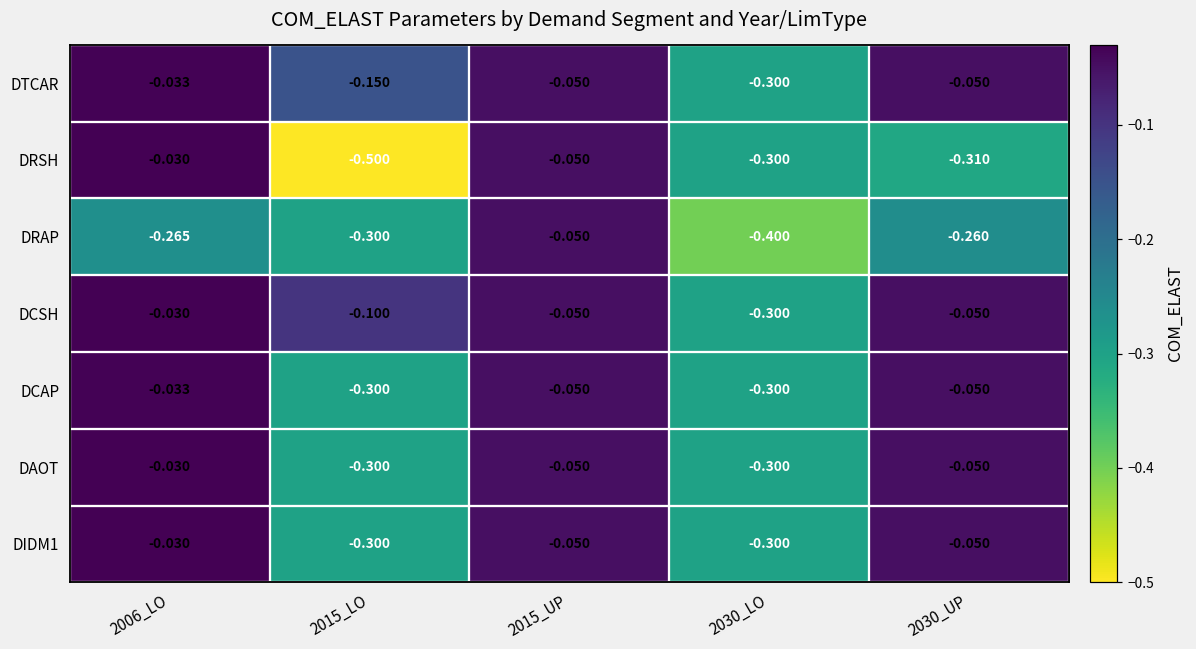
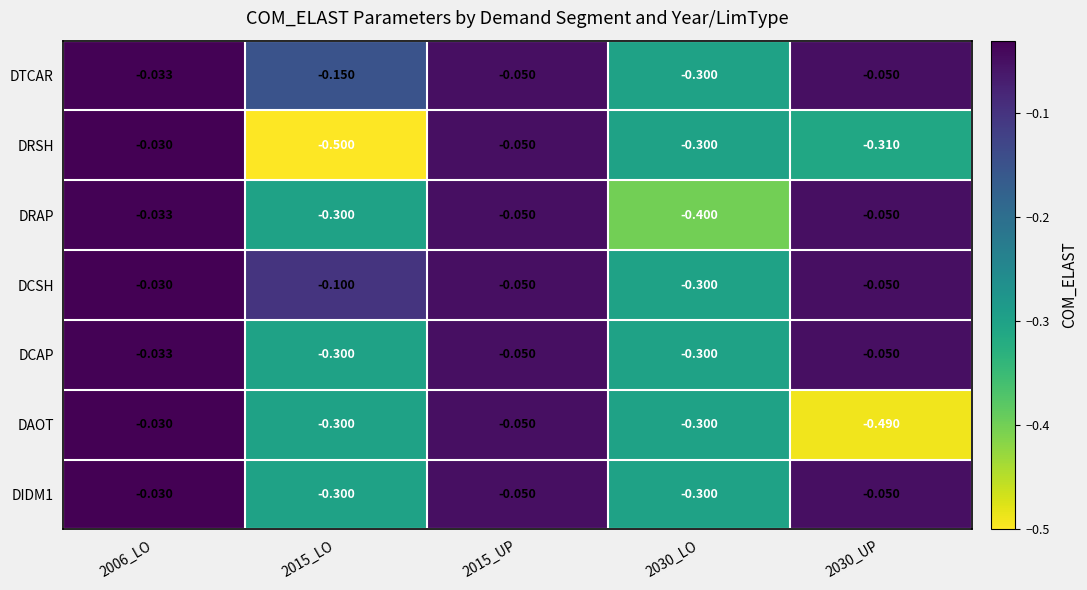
DRAP, 2006_LO: -0.265 -> -0.033
DRAP, 2030_UP: -0.260 -> -0.050
DAOT, 2030_UP: -0.050 -> -0.490
